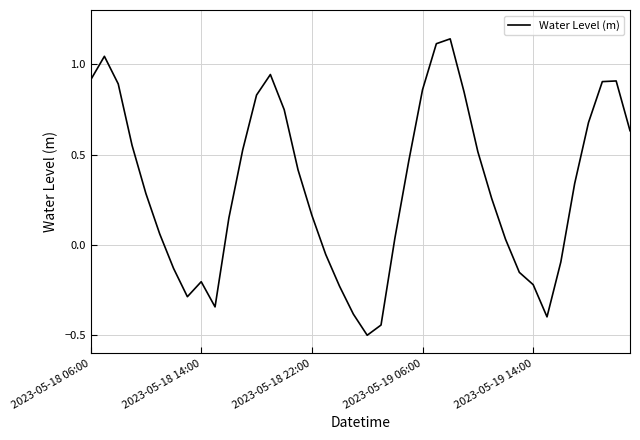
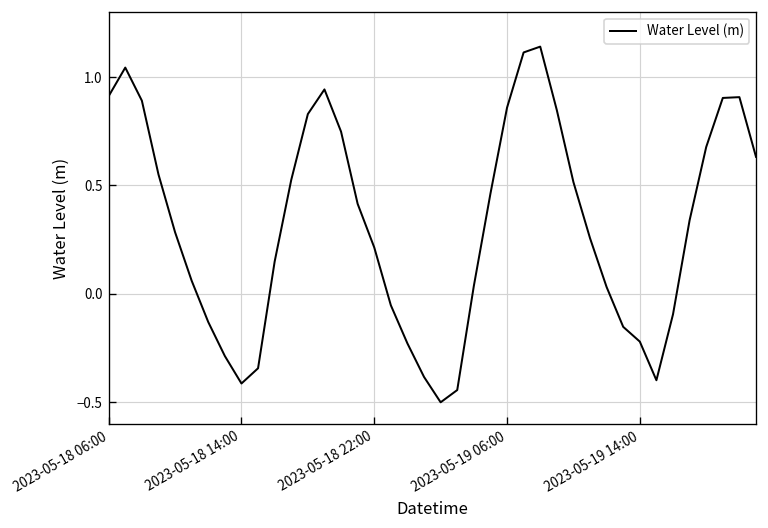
2023-05-18 14:00: -0.20 -> -0.41
2023-05-18 22:00: 0.16 -> 0.21
